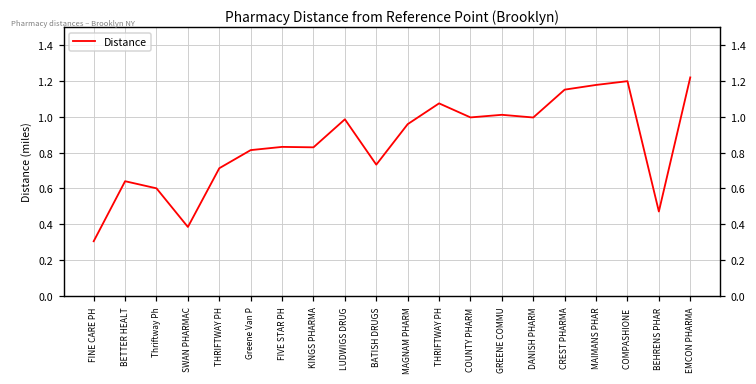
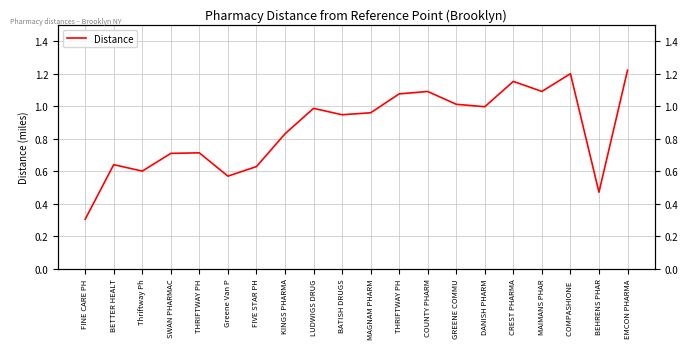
SWAN PHARMAC: 0.38 -> 0.71
Greene Van P: 0.81 -> 0.57
FIVE STAR PH: 0.83 -> 0.63
BATISH DRUGS: 0.73 -> 0.95
COUNTY PHARM: 1.00 -> 1.09
MAIMANS PHAR: 1.18 -> 1.09
